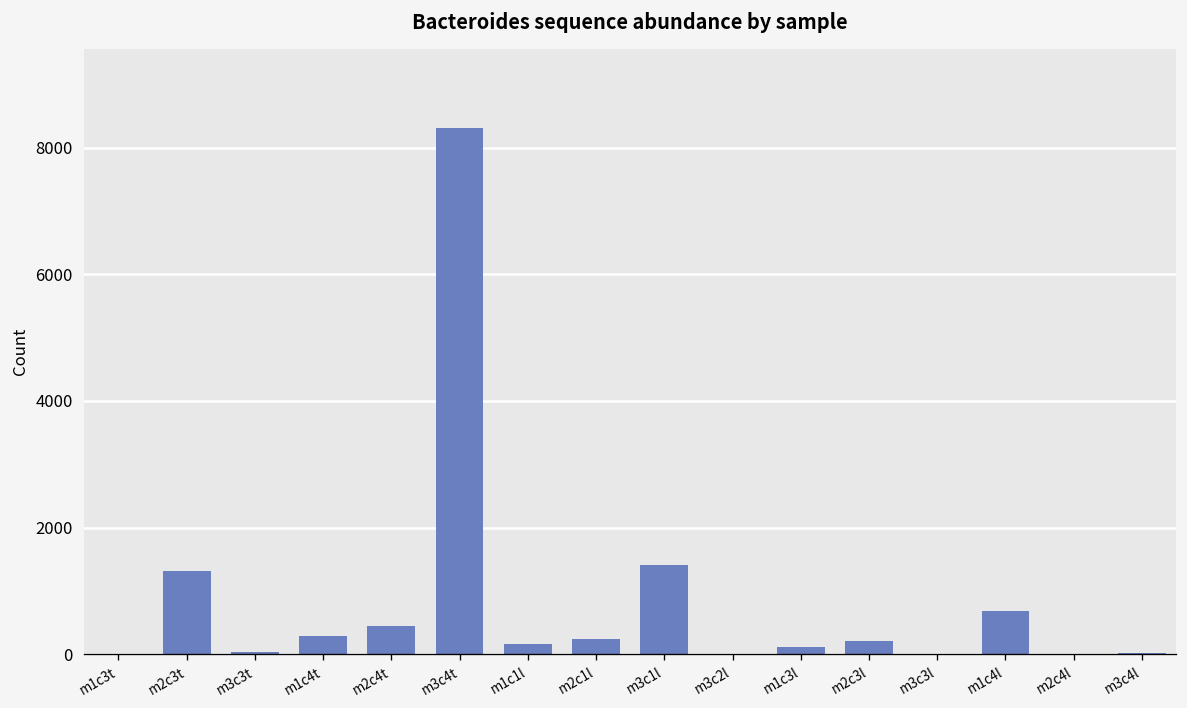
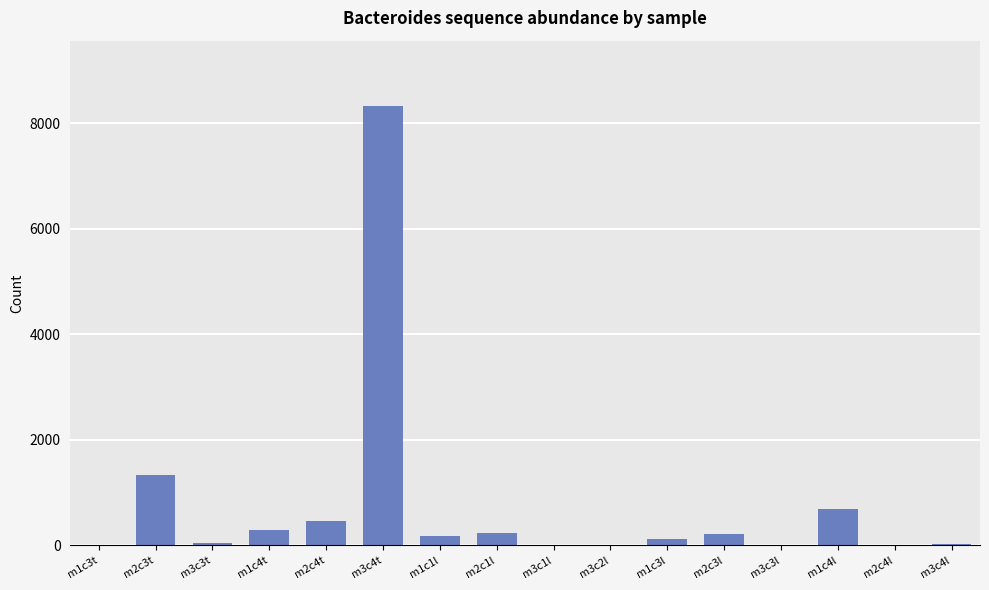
m3c1l: 1400 -> 0
